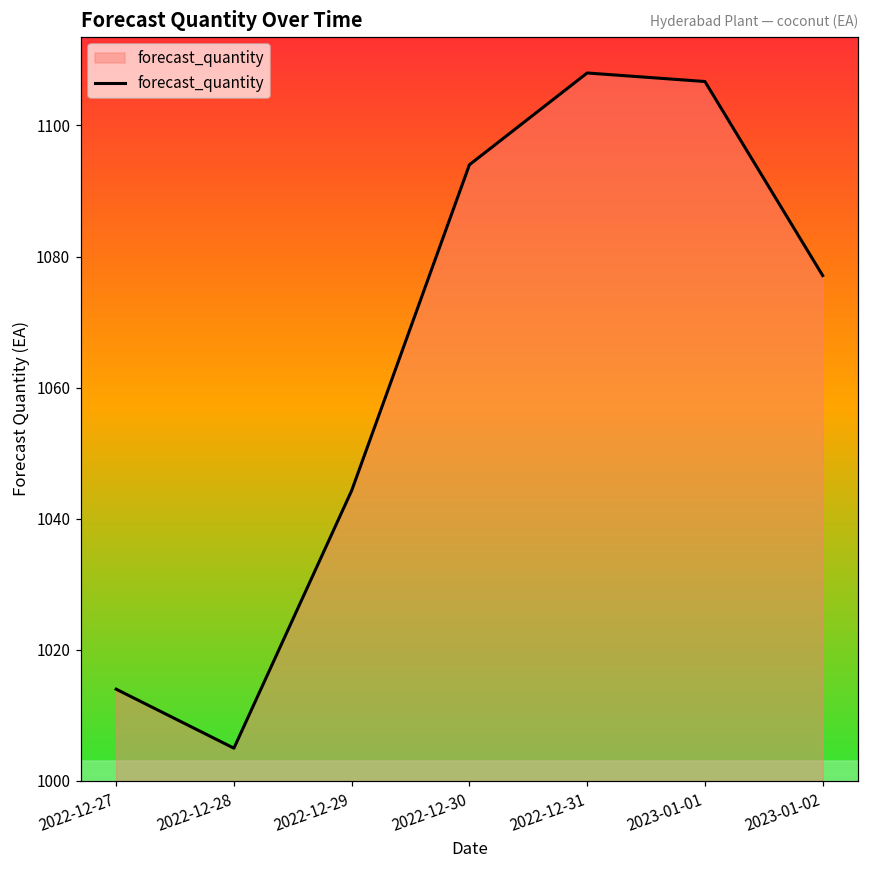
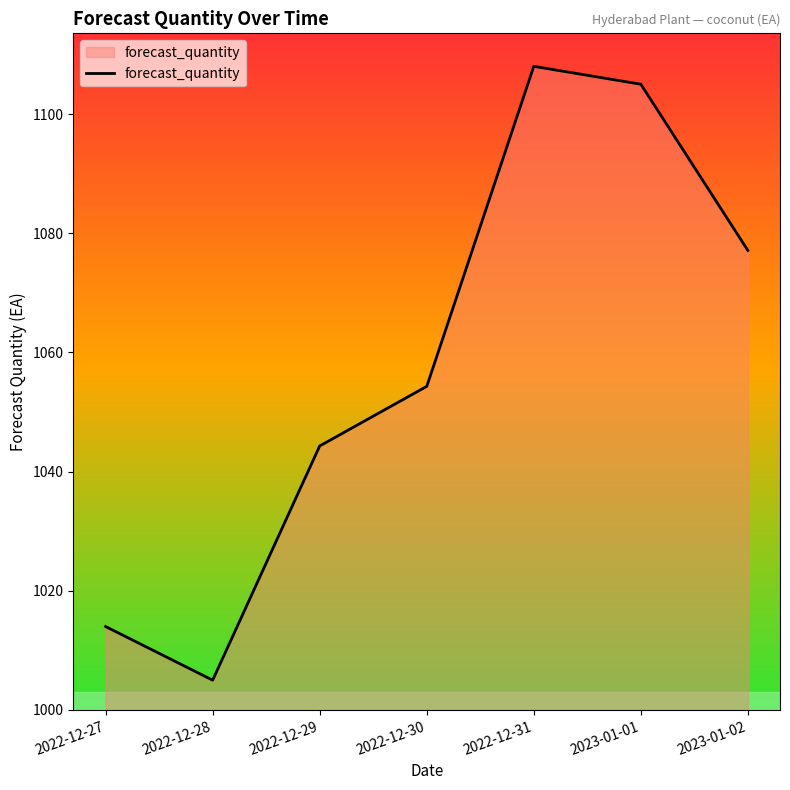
2022-12-30: 1094 -> 1054
2023-01-01: 1107 -> 1105
